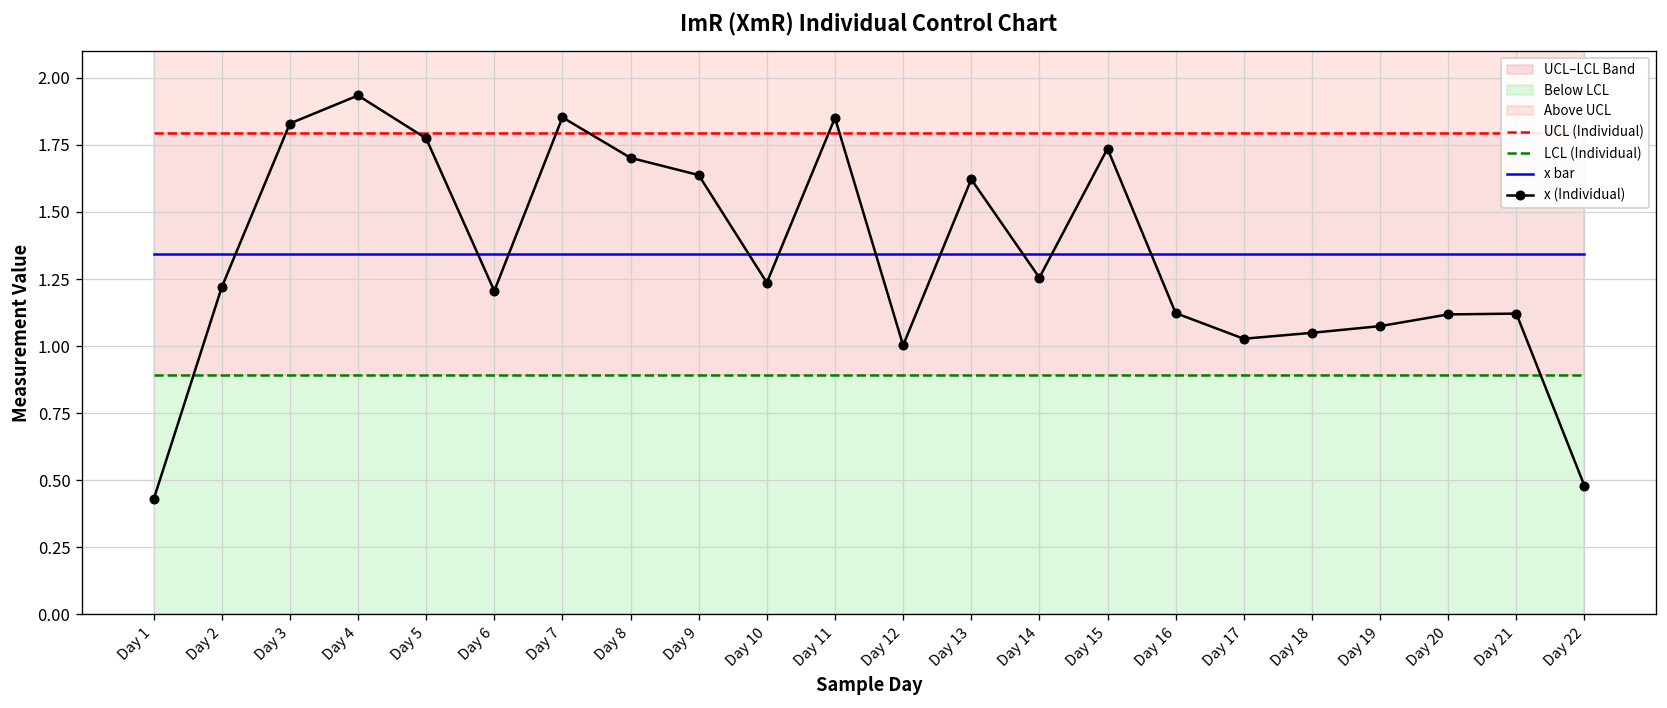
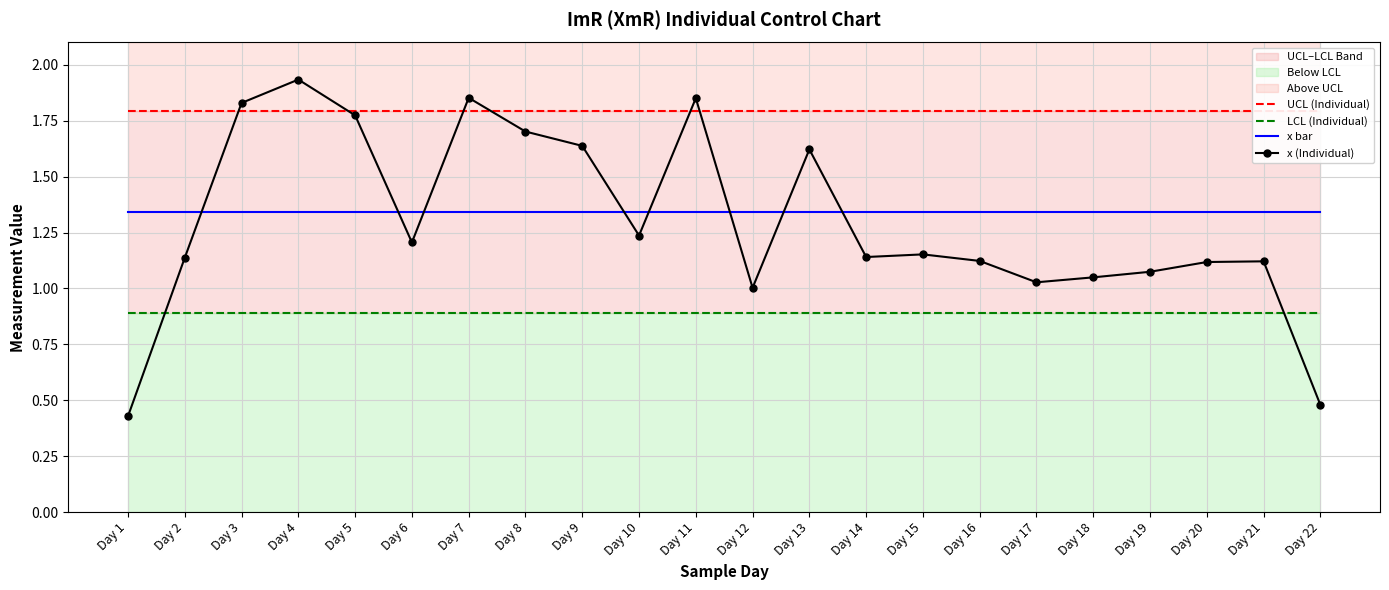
x (Individual), Day 2: 1.22 -> 1.14
x (Individual), Day 14: 1.26 -> 1.14
x (Individual), Day 15: 1.74 -> 1.15
